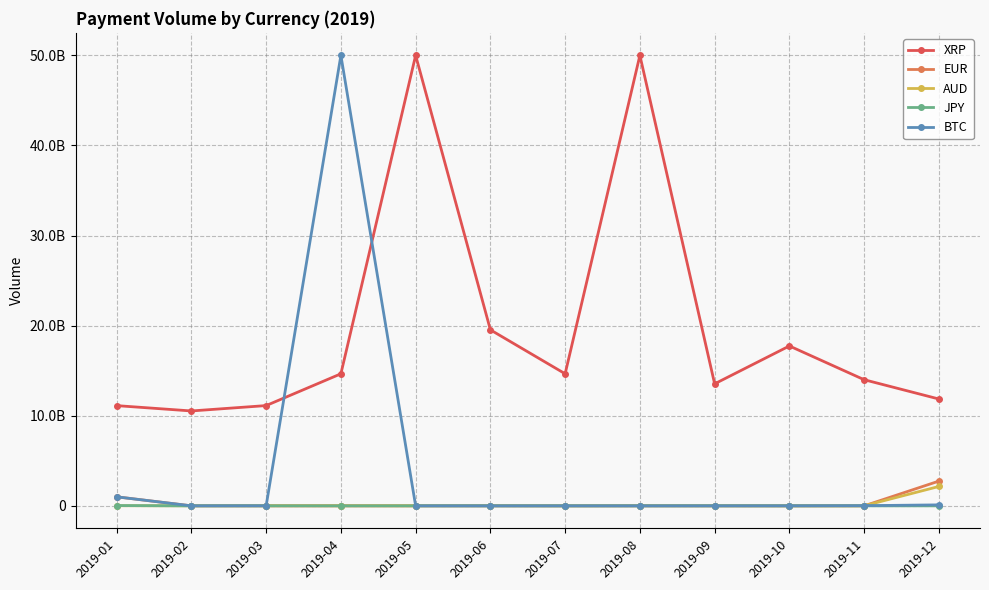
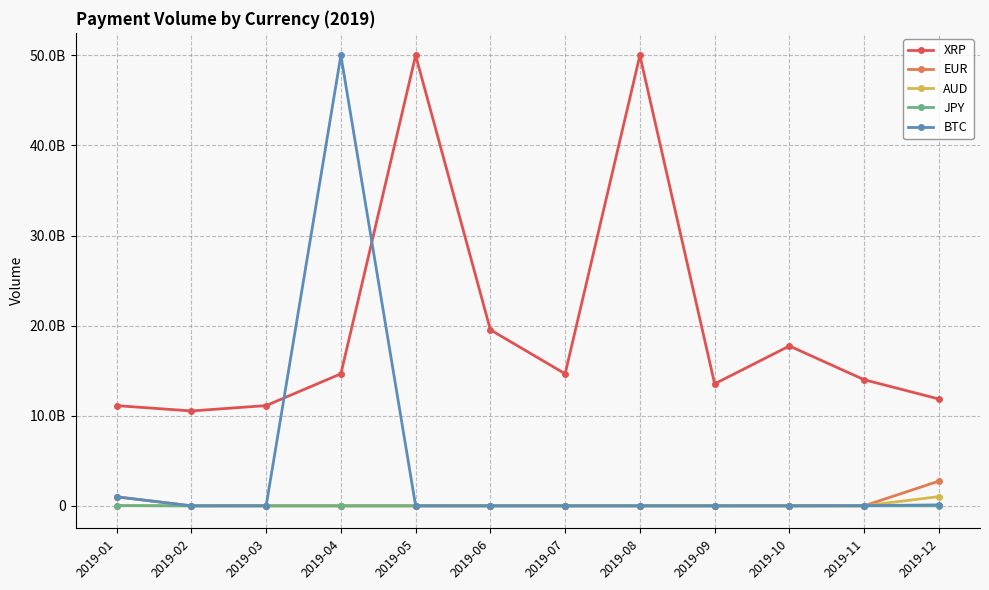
AUD, 2019-12: 2000000000 -> 1000000000
